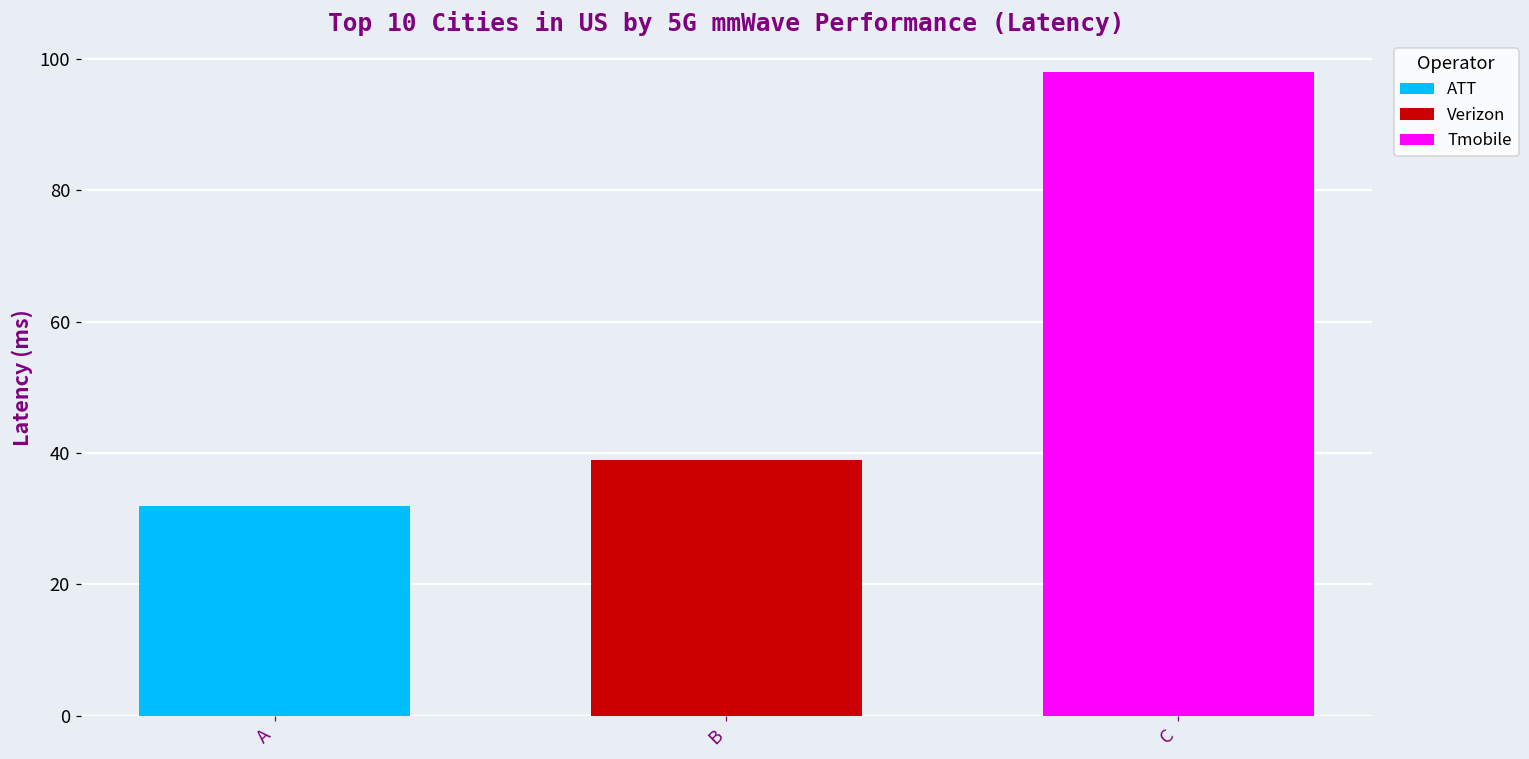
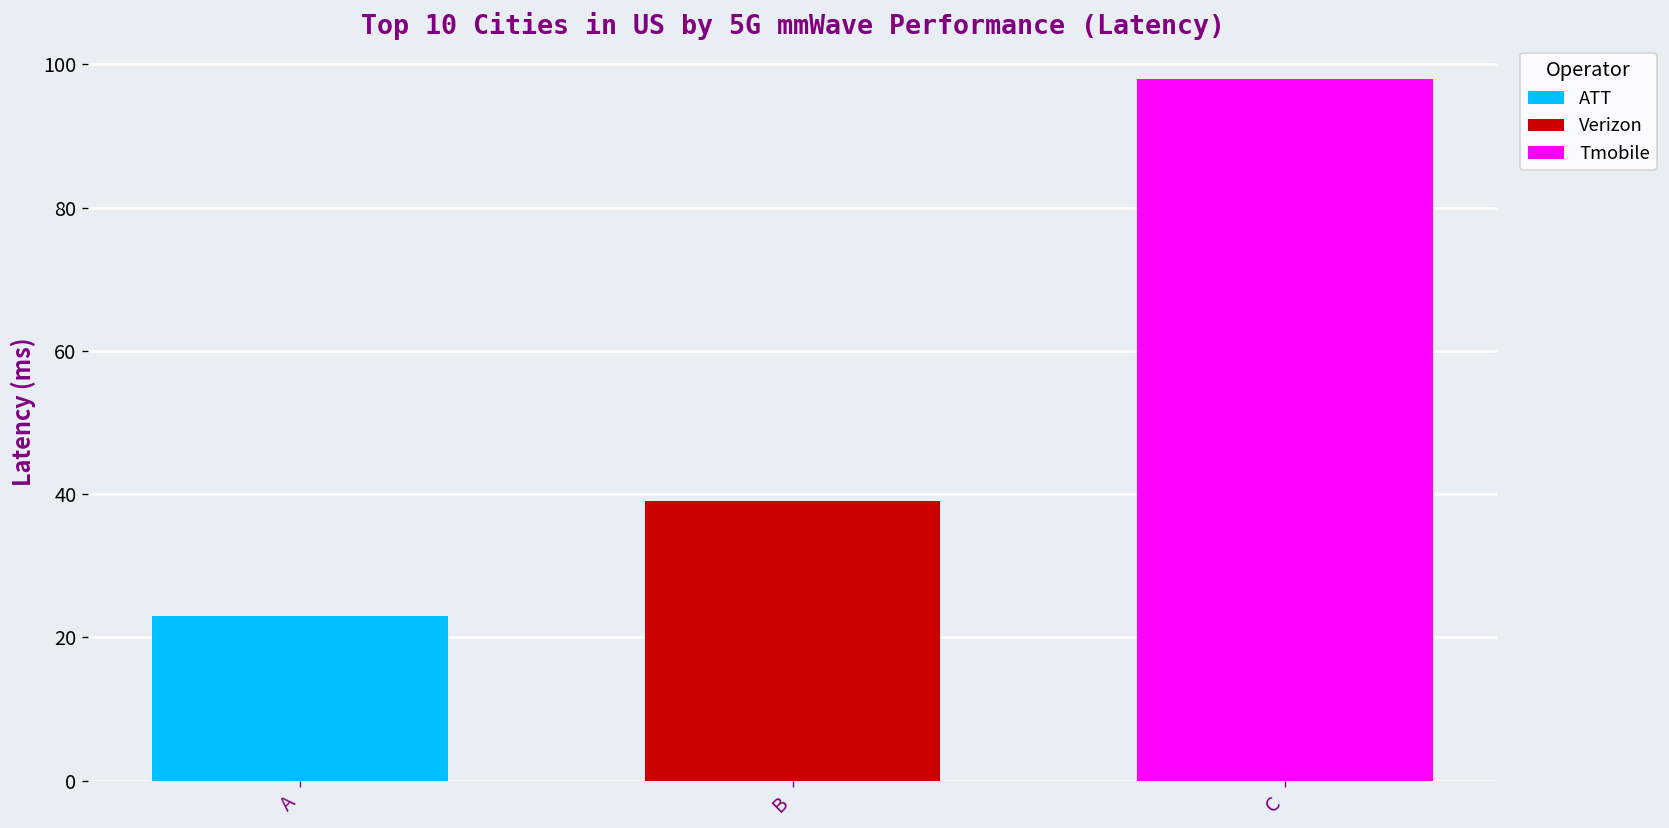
A: 32 -> 23
